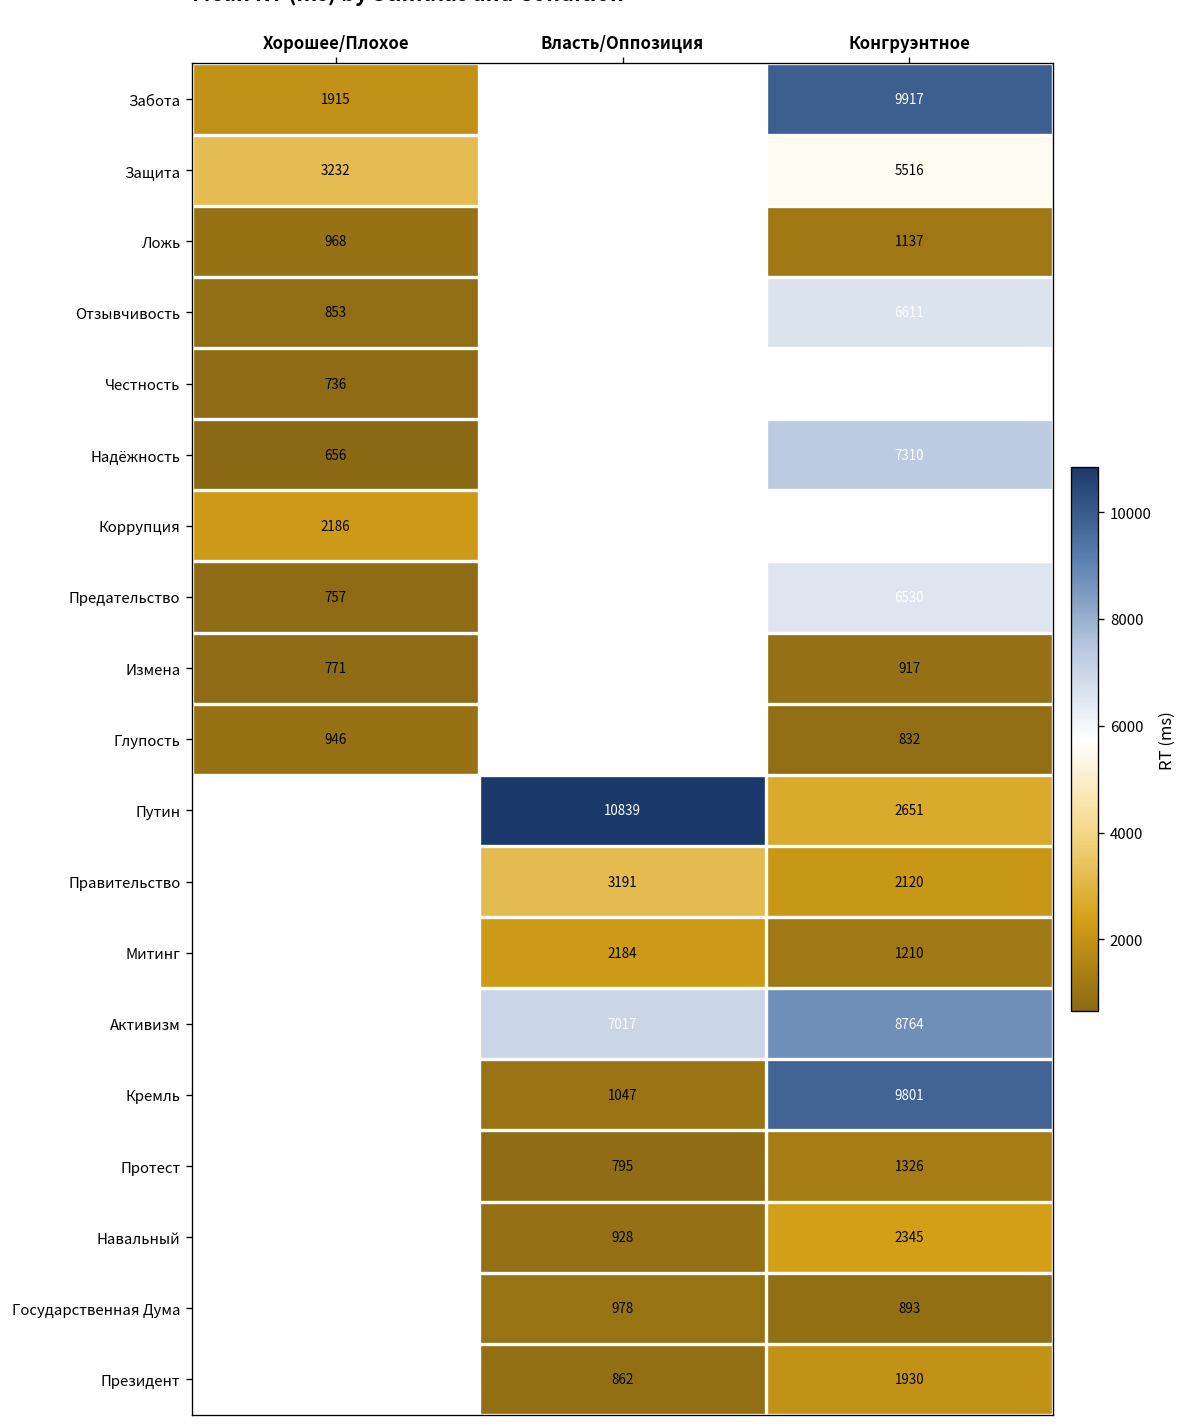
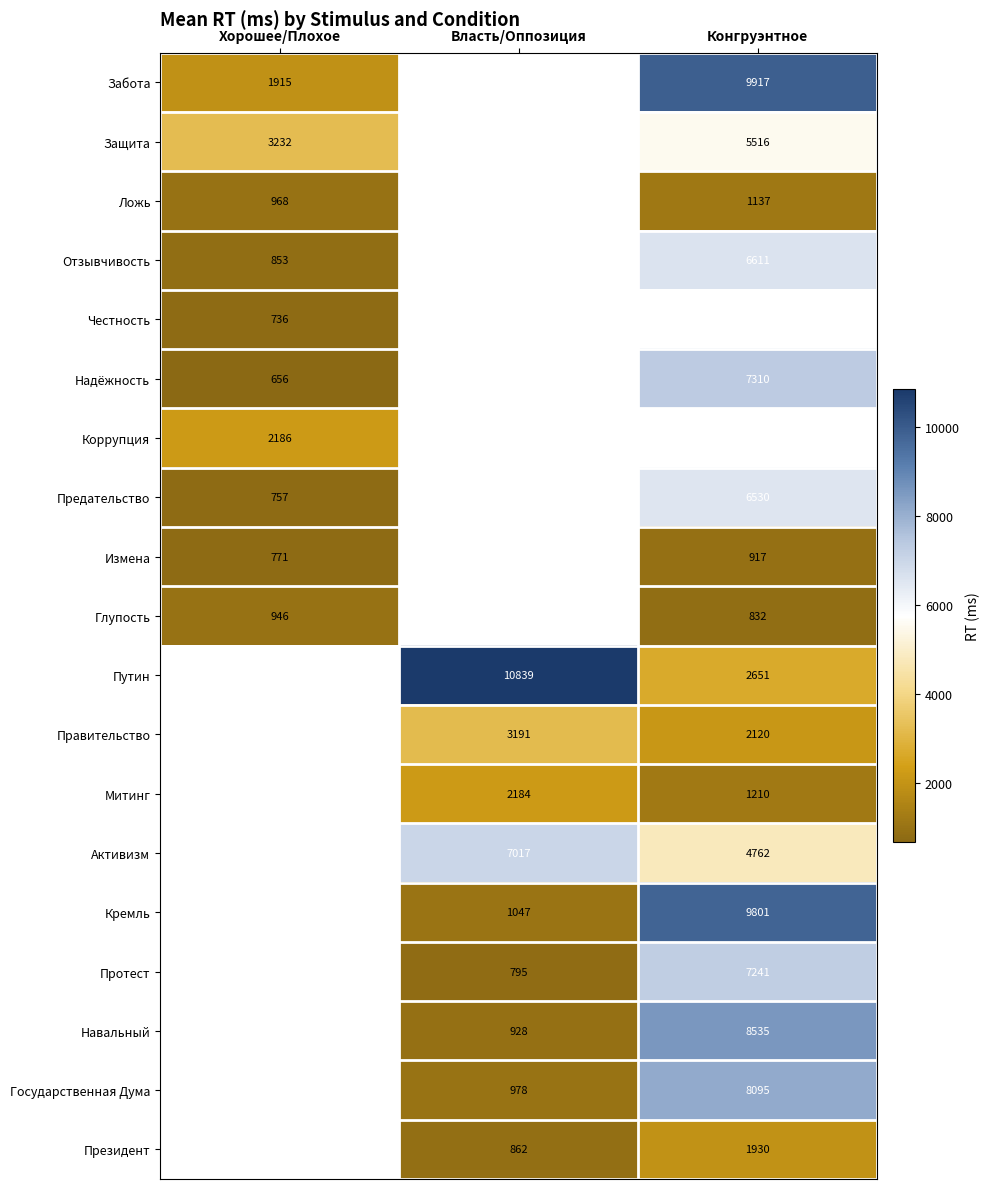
Активизм, Конгруэнтное: 8764 -> 4762
Протест, Конгруэнтное: 1326 -> 7241
Навальный, Конгруэнтное: 2345 -> 8535
Государственная Дума, Конгруэнтное: 893 -> 8095
